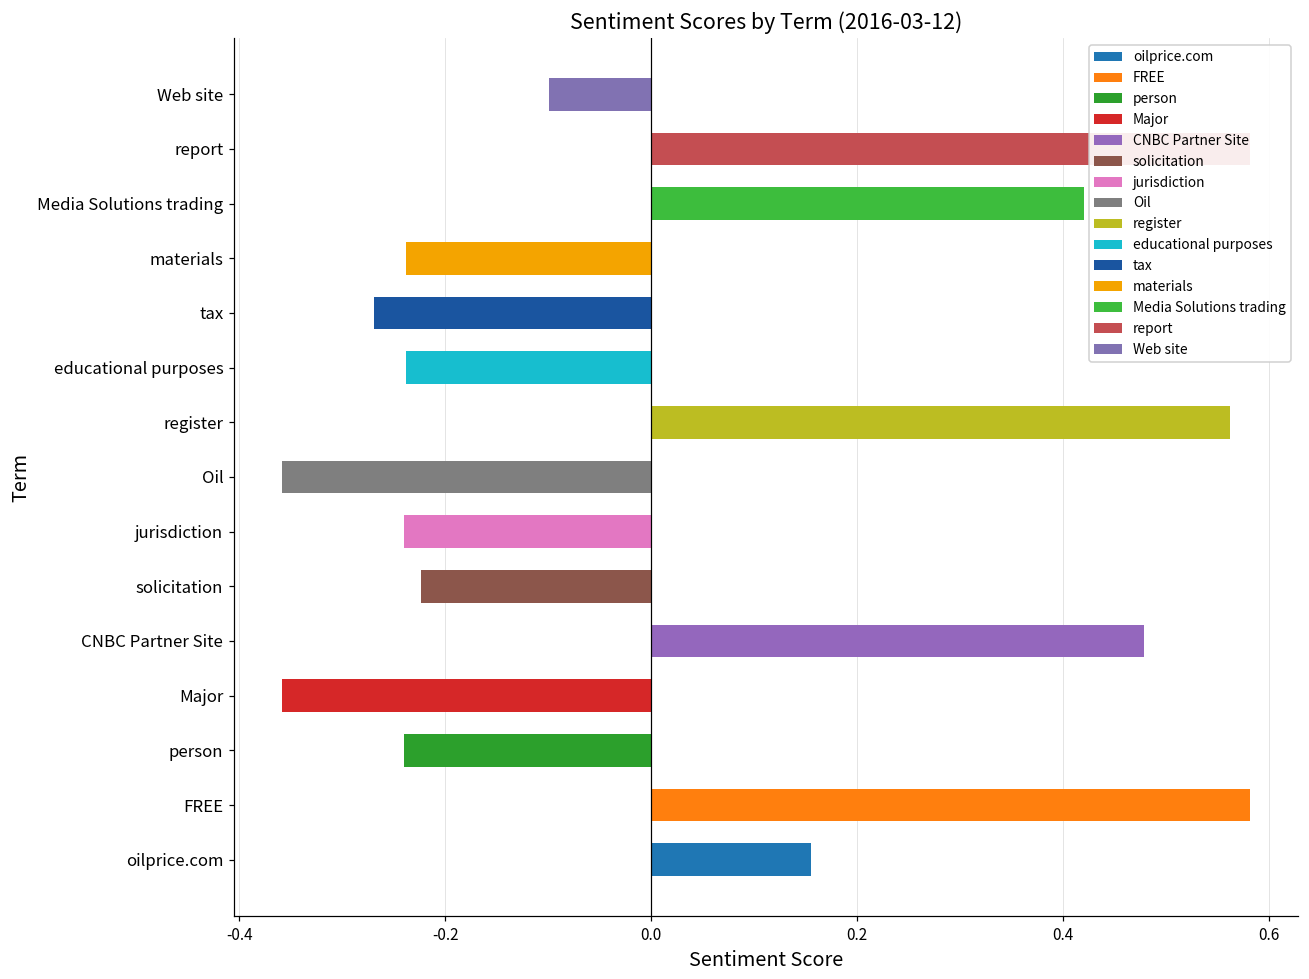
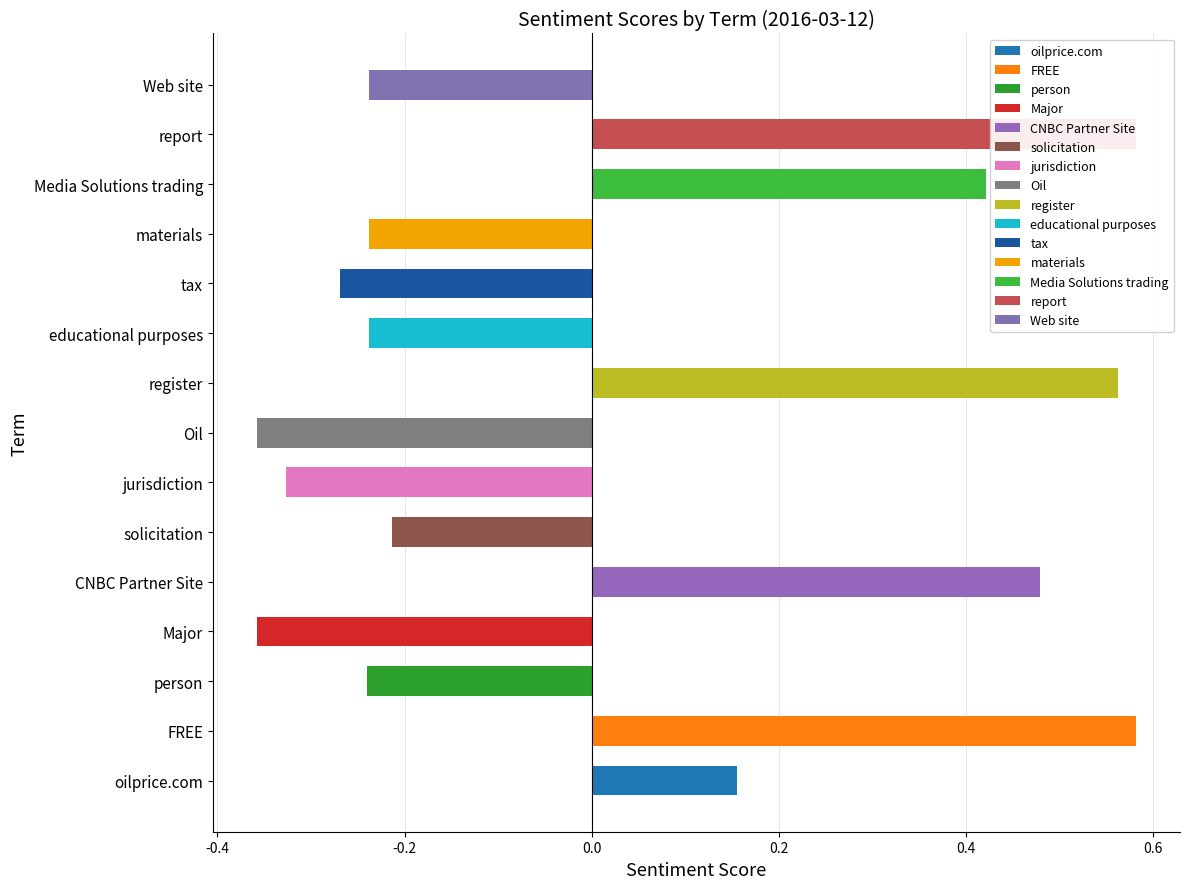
Web site: -0.10 -> -0.24
jurisdiction: -0.24 -> -0.33
solicitation: -0.22 -> -0.21
